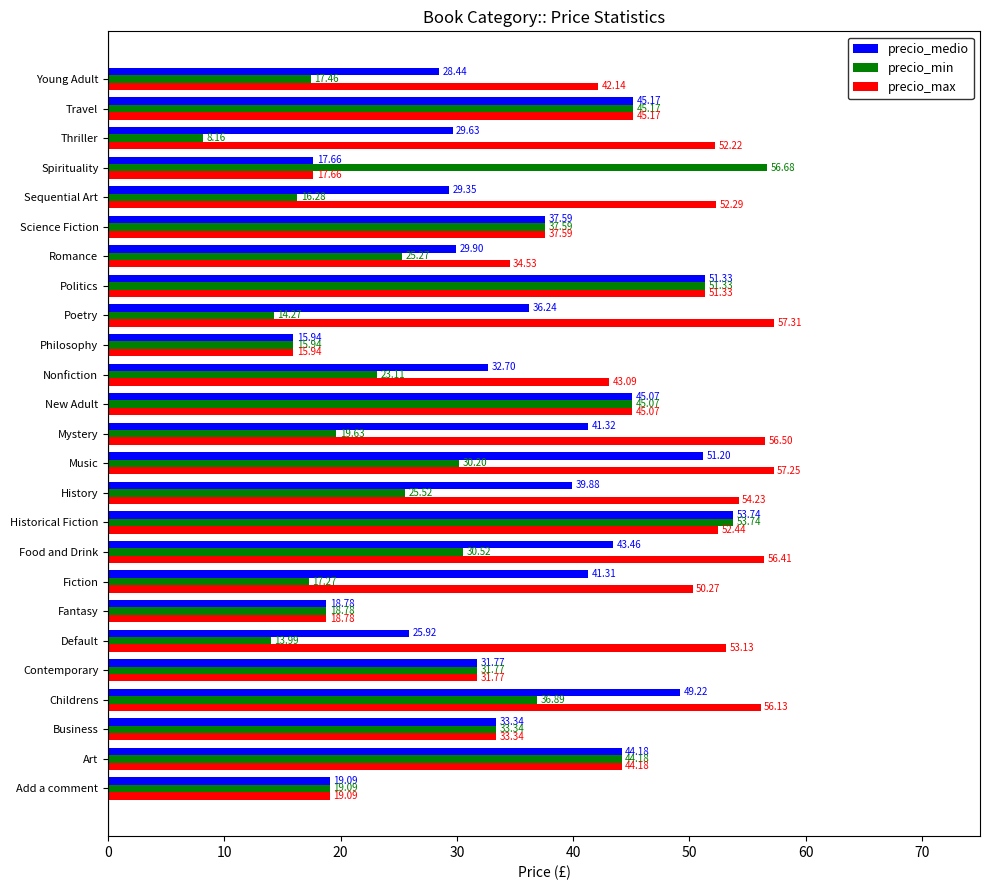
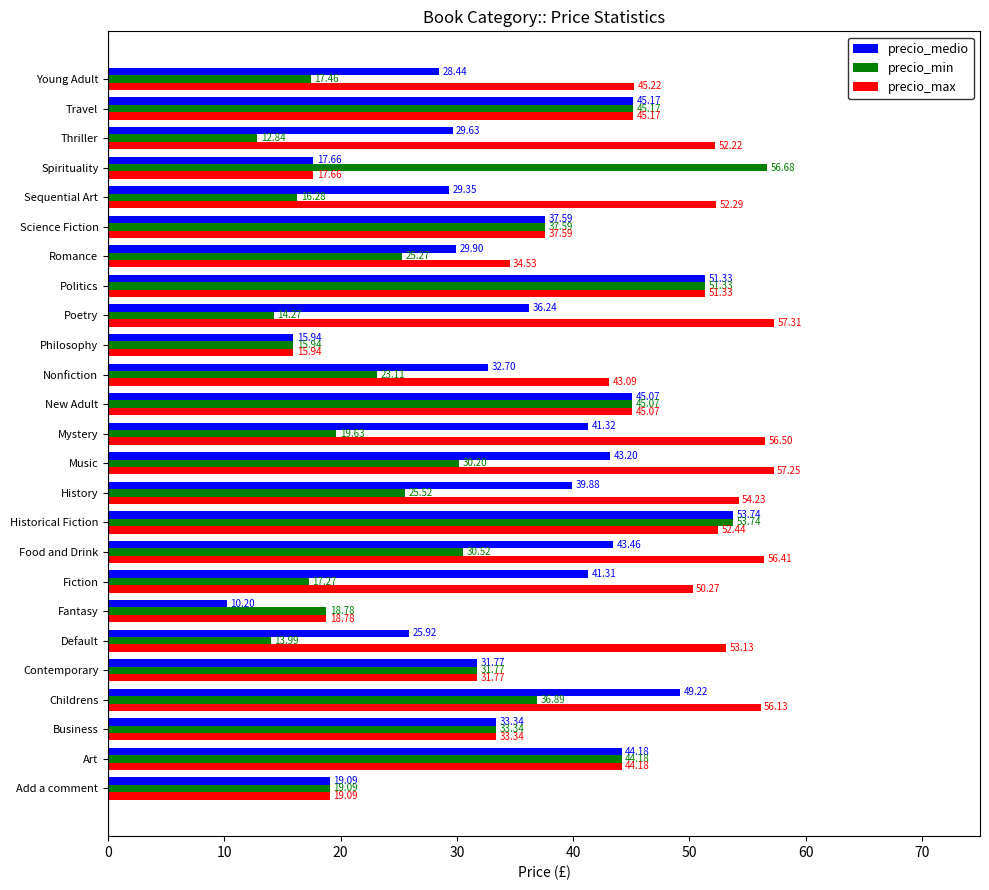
precio_max, Young Adult: 42.14 -> 45.22
precio_min, Thriller: 8.16 -> 12.84
precio_medio, Music: 51.20 -> 43.20
precio_medio, Fantasy: 18.78 -> 10.20
